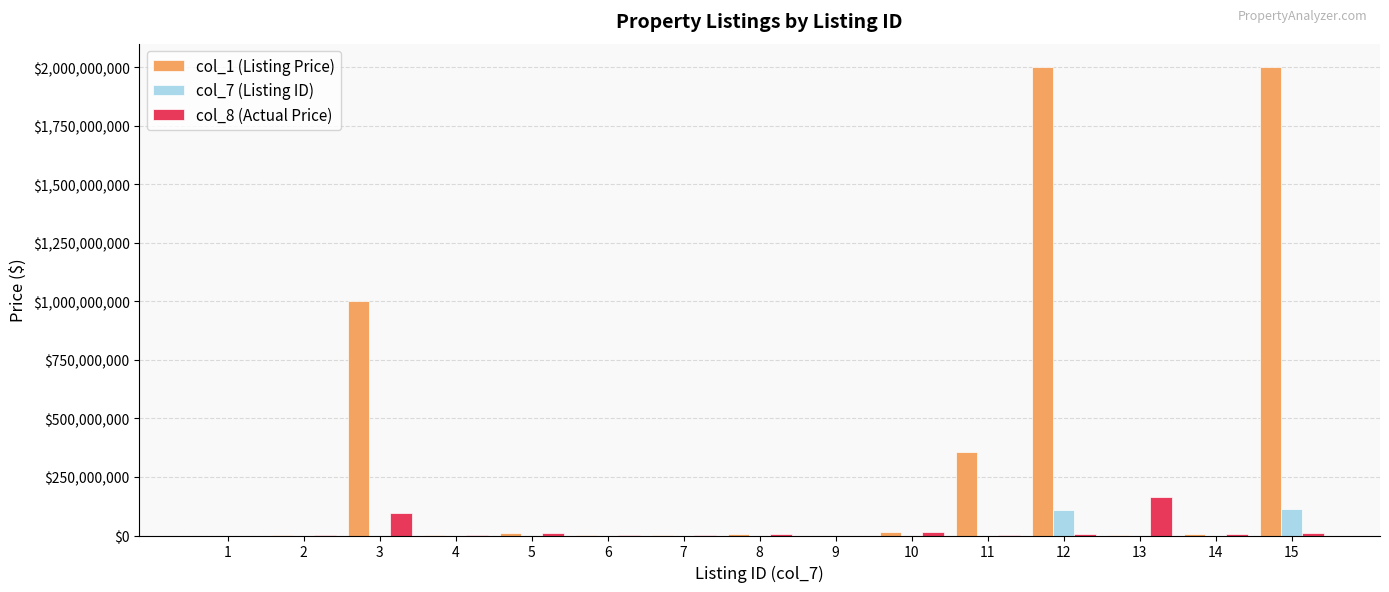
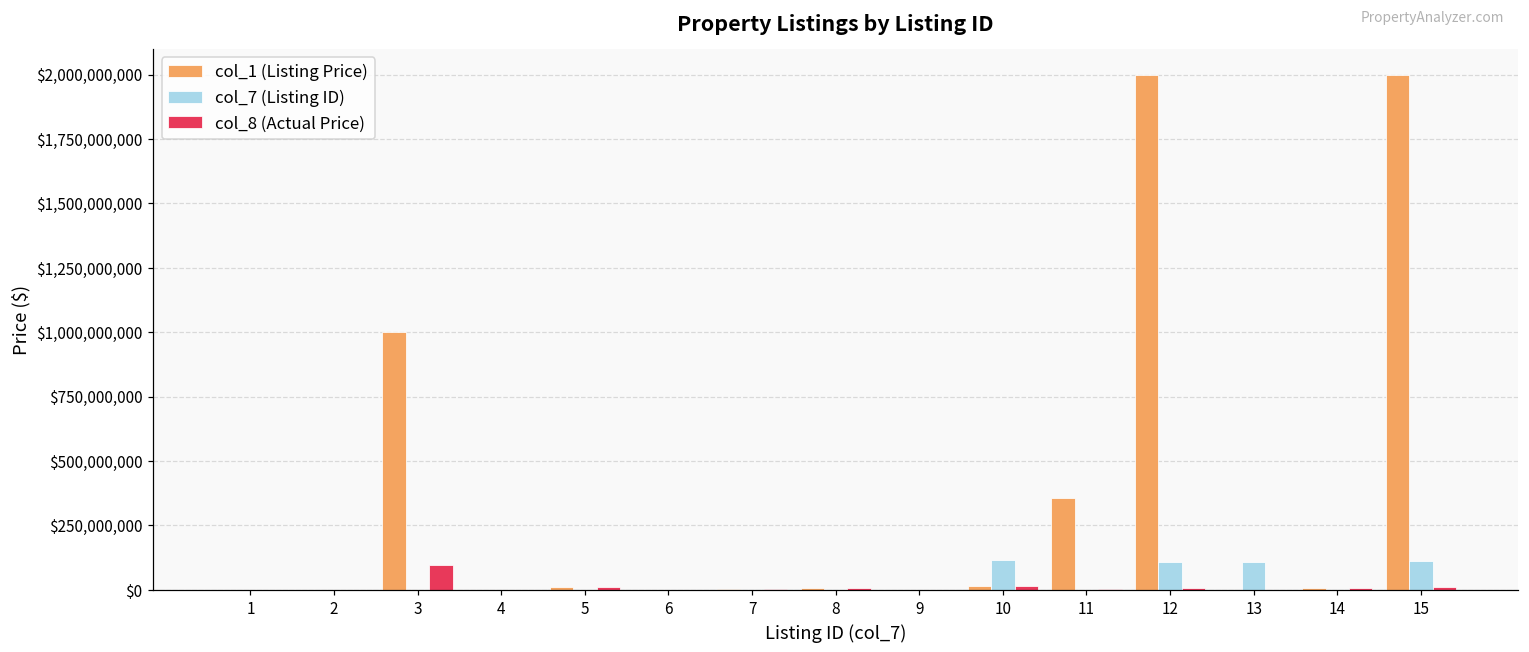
col_7 (Listing ID), 10: $0 -> $110,000,000
col_7 (Listing ID), 13: $0 -> $110,000,000
col_8 (Actual Price), 13: $160,000,000 -> $0
